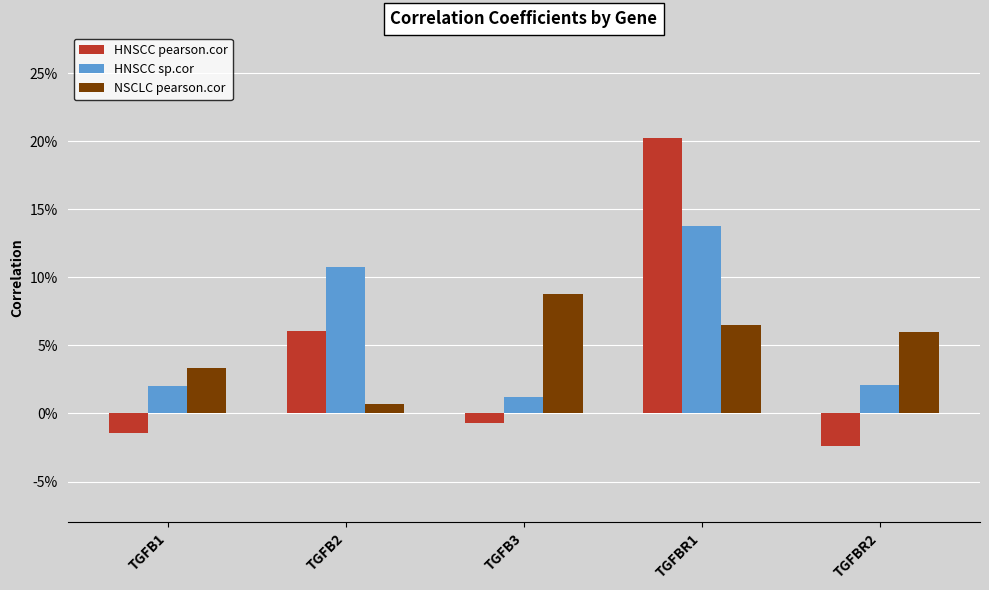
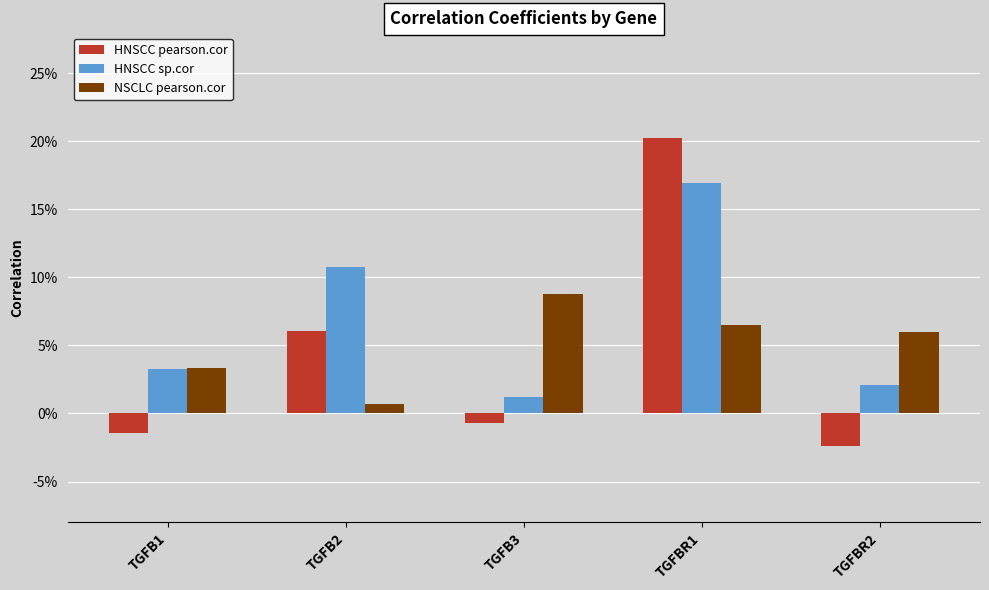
HNSCC sp.cor, TGFB1: 2.0% -> 3.3%
HNSCC sp.cor, TGFBR1: 13.8% -> 16.9%
